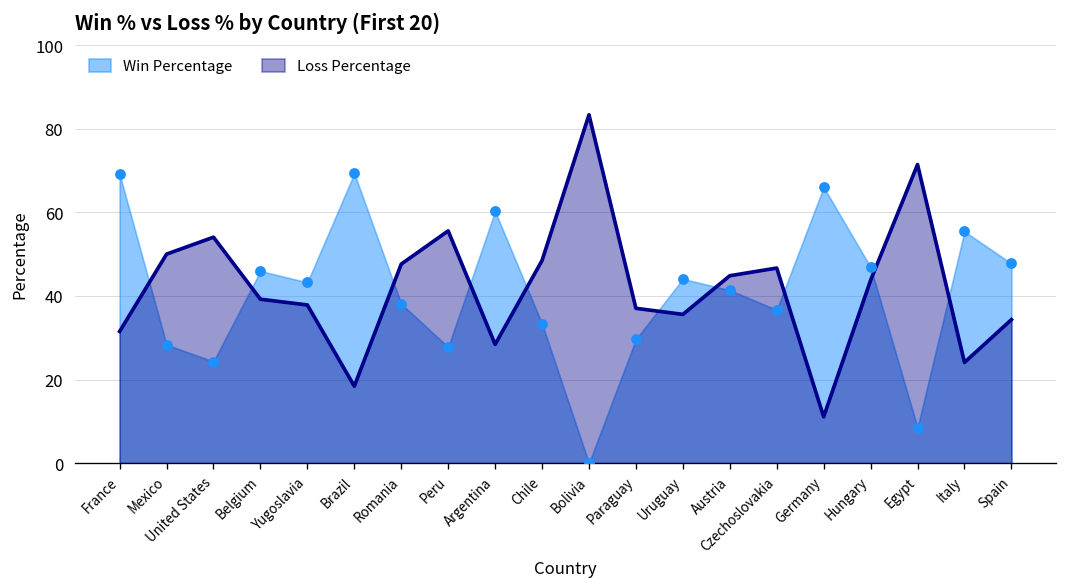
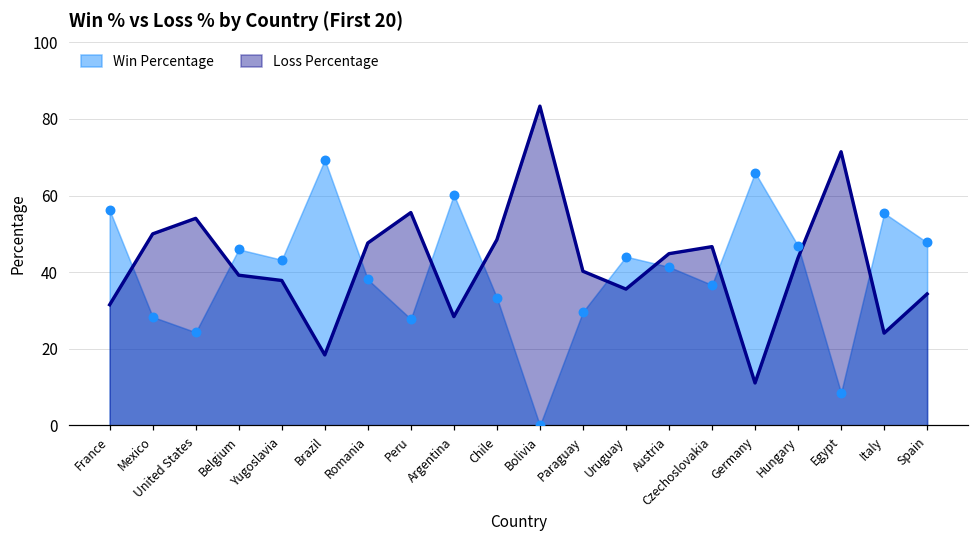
Win Percentage, France: 69 -> 56
Loss Percentage, Paraguay: 37 -> 40
